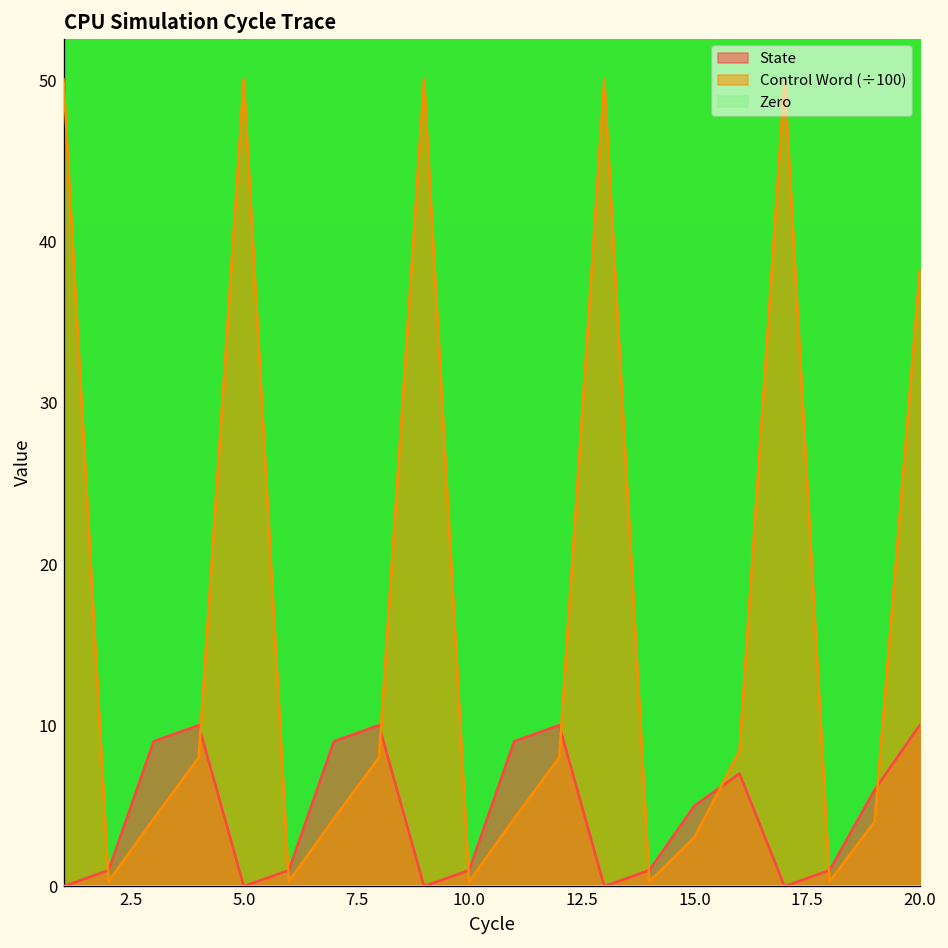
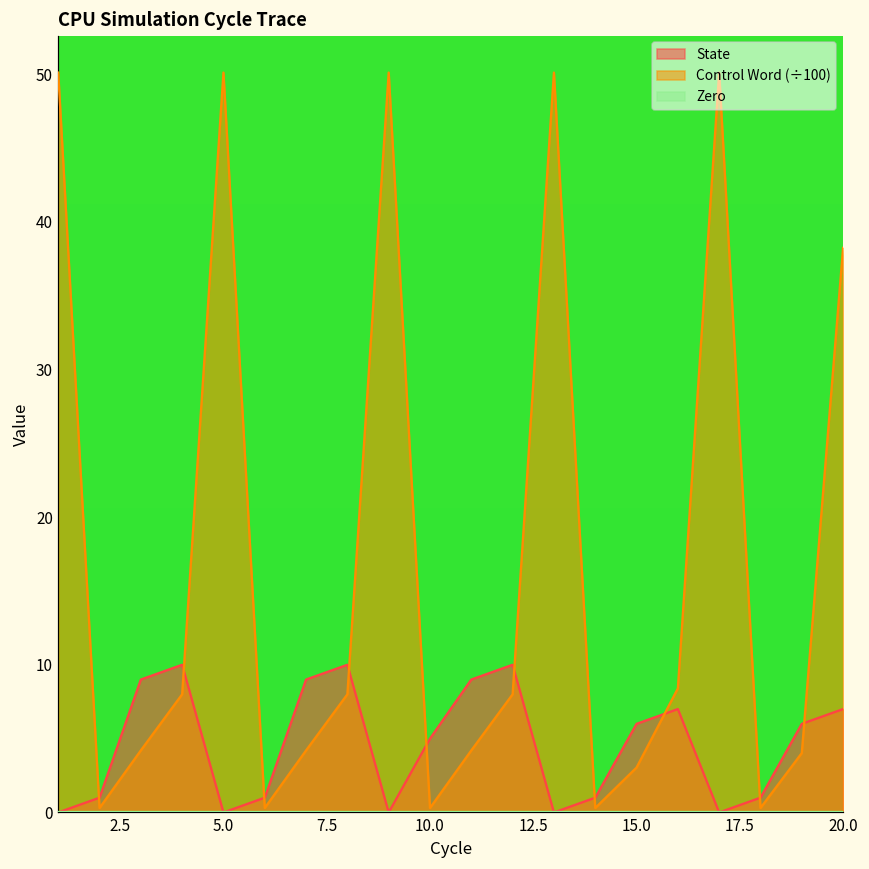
State, 10.0: 1 -> 5
State, 15.0: 5 -> 6
State, 20.0: 10 -> 7
